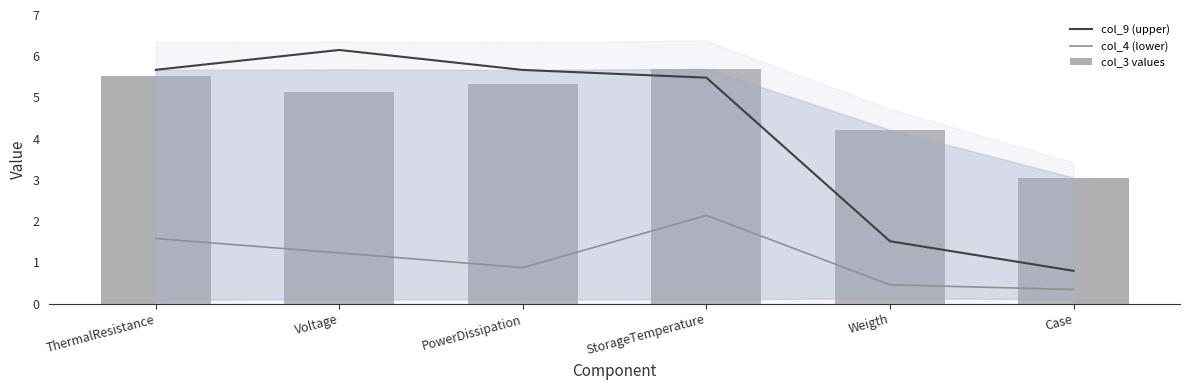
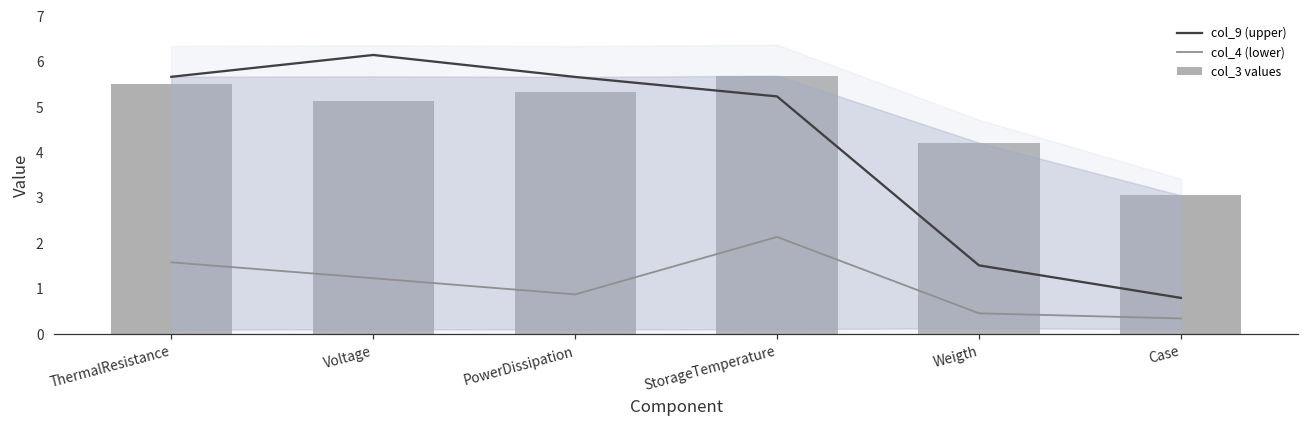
col_9 (upper), StorageTemperature: 5.5 -> 5.2
